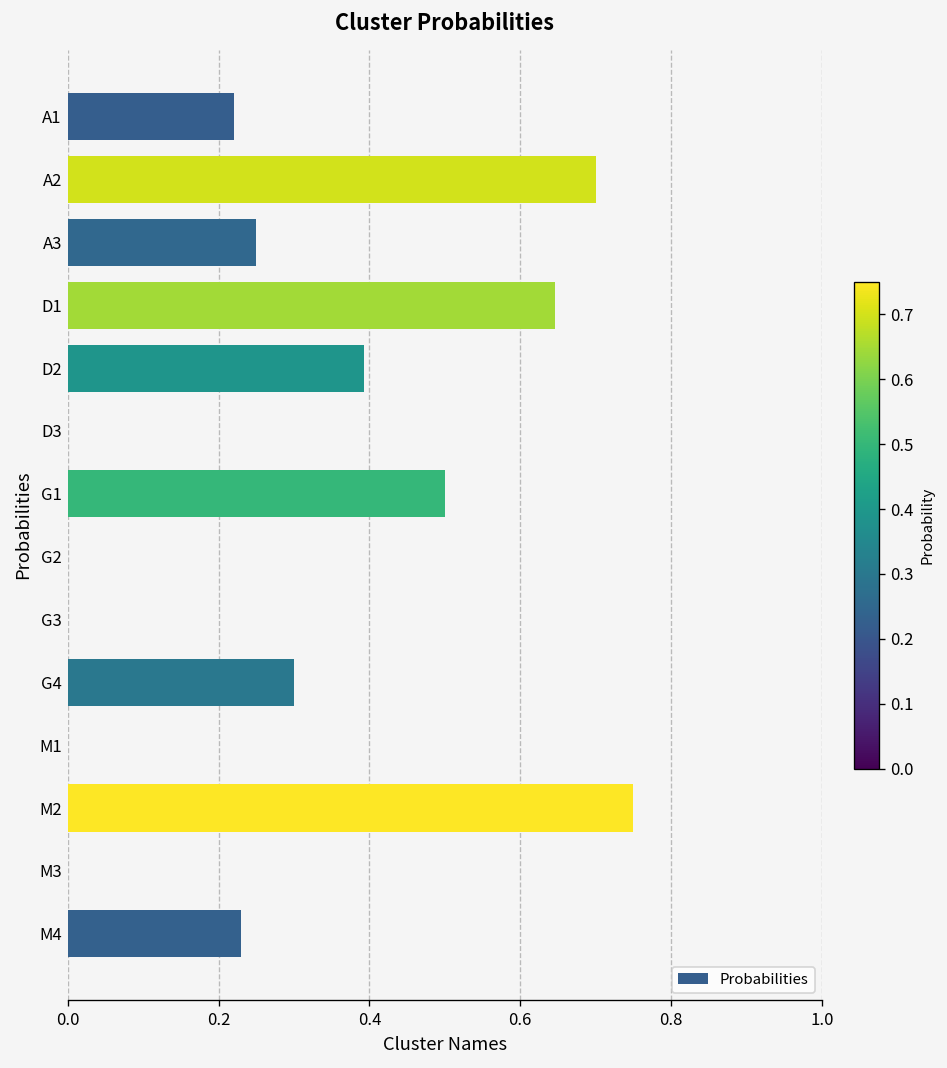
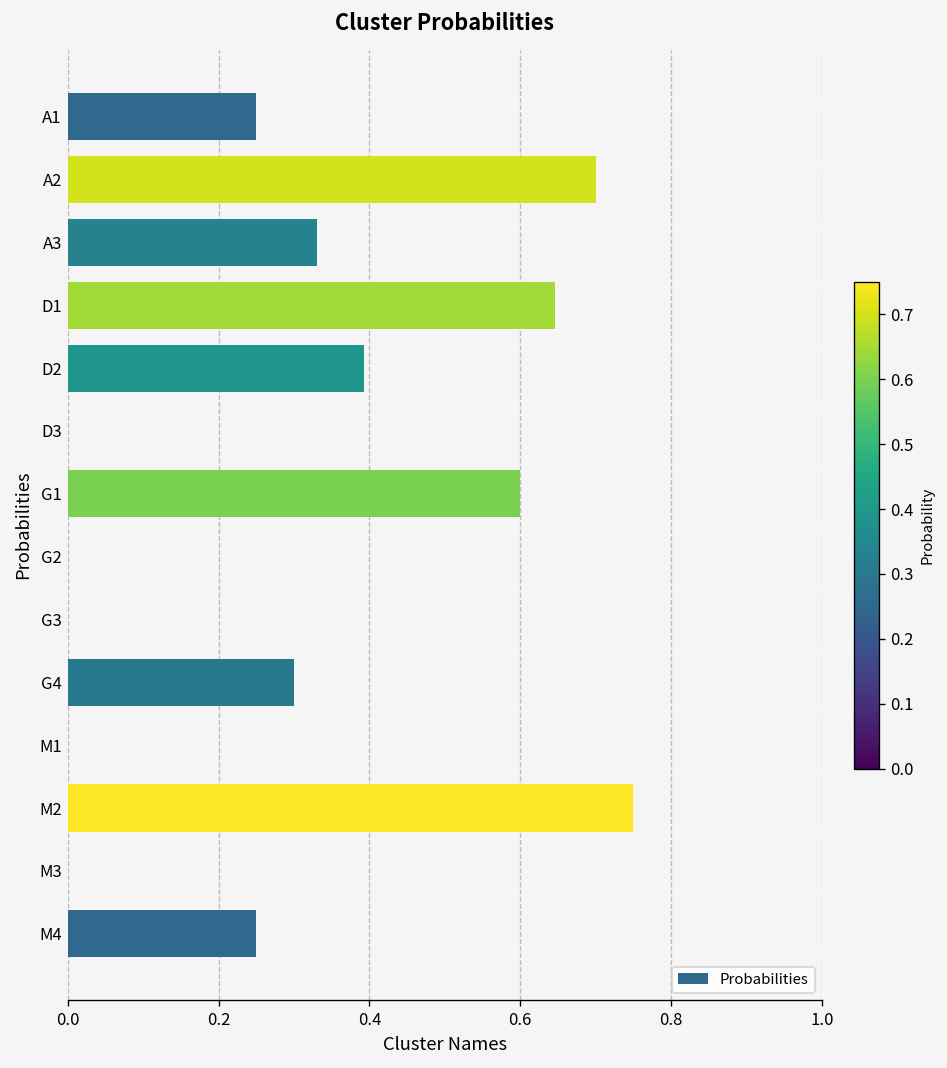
A1: 0.22 -> 0.25
A3: 0.25 -> 0.33
G1: 0.5 -> 0.6
M4: 0.23 -> 0.25
